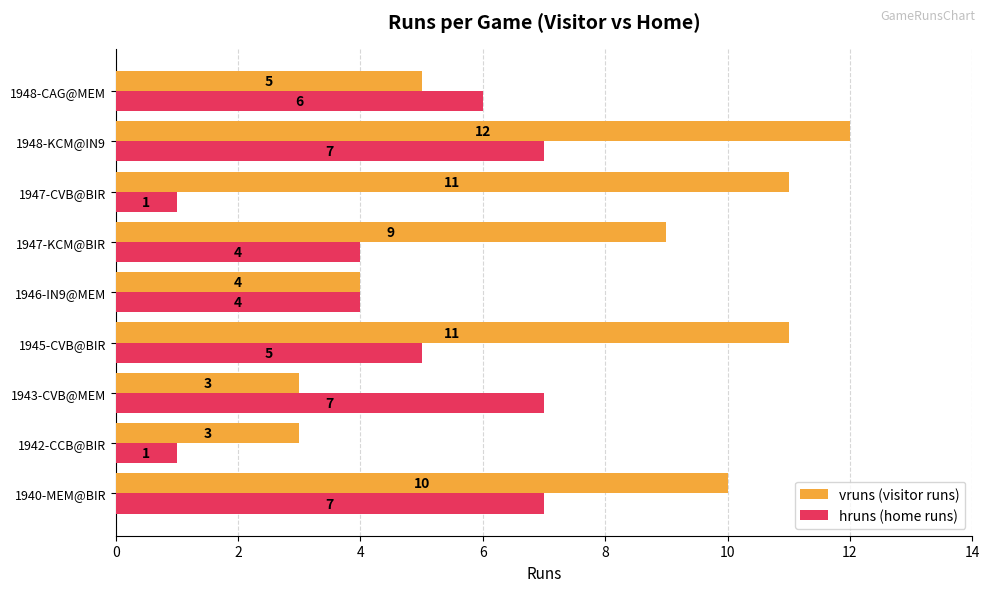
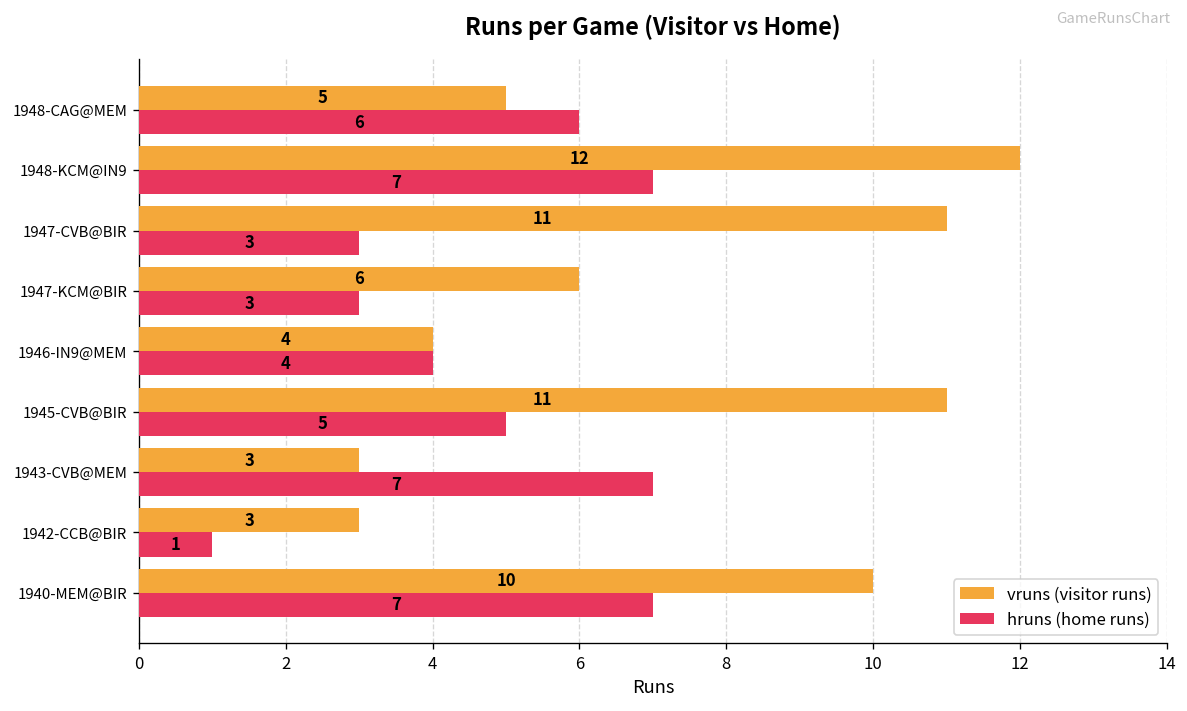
hruns (home runs), 1947-CVB@BIR: 1 -> 3
vruns (visitor runs), 1947-KCM@BIR: 9 -> 6
hruns (home runs), 1947-KCM@BIR: 4 -> 3
